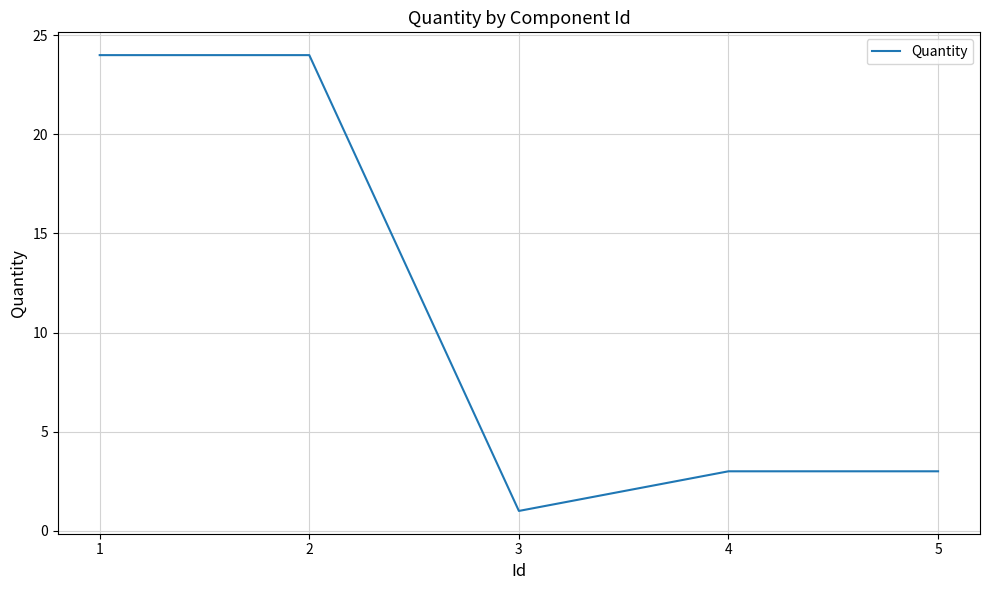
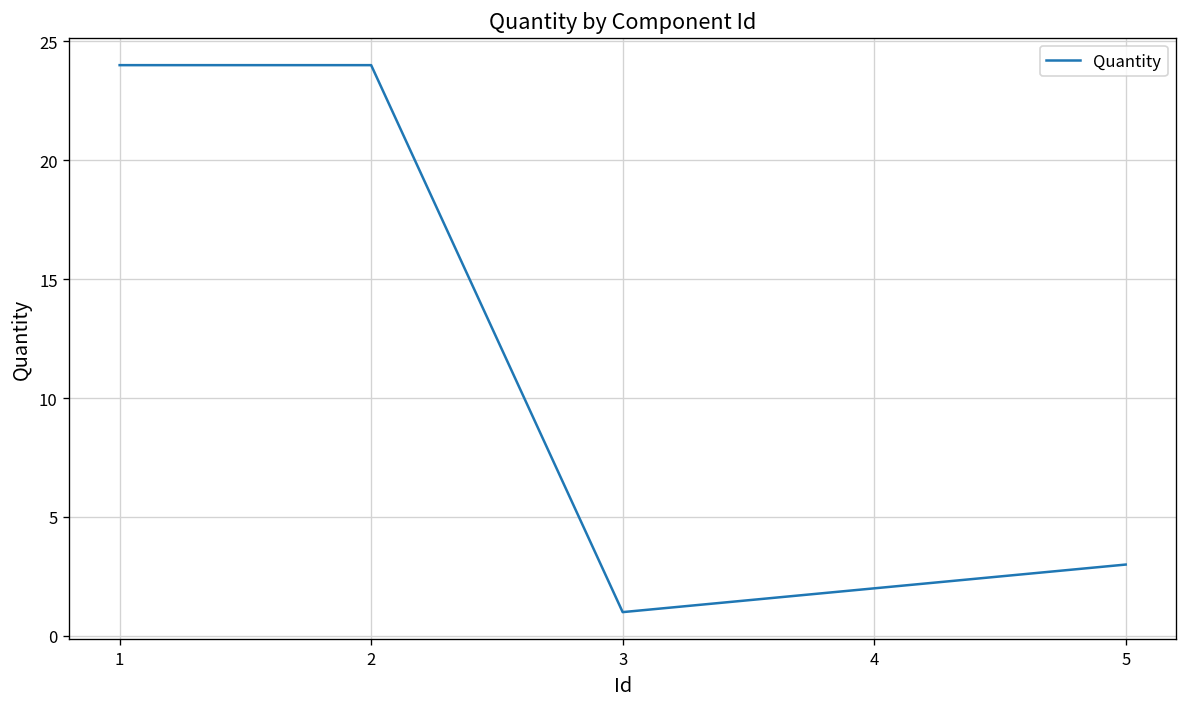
4: 3 -> 2
